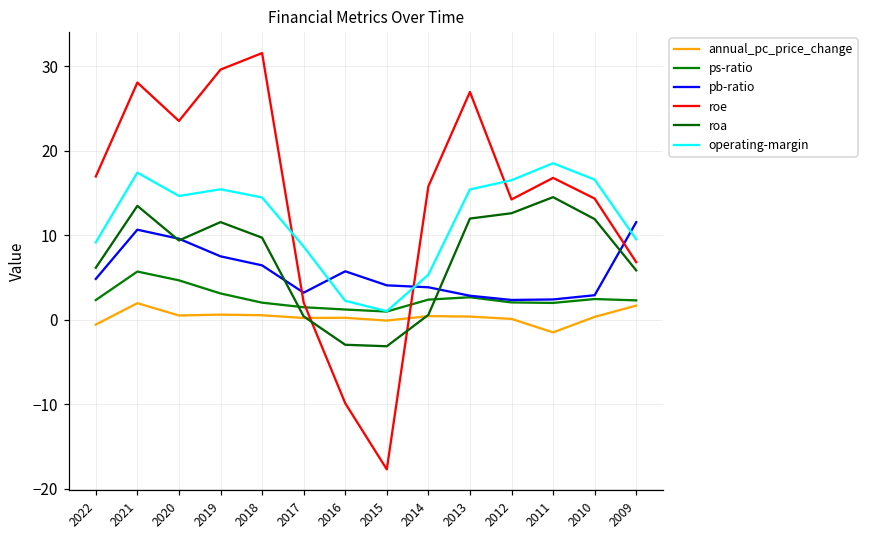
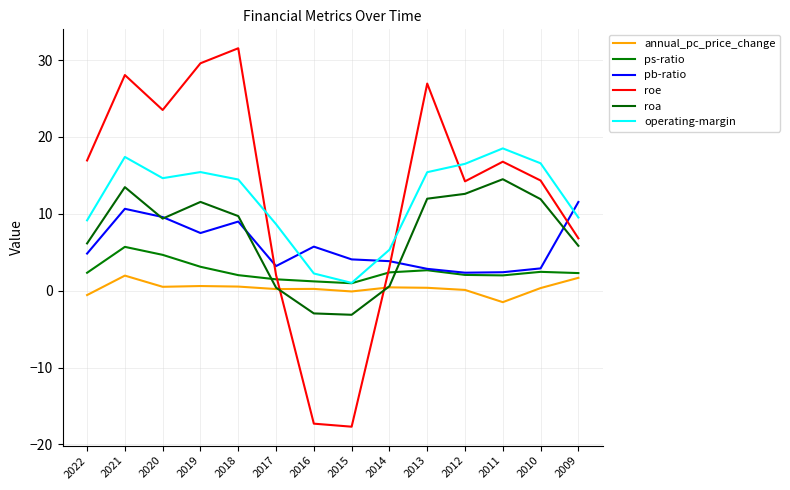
pb-ratio, 2018: 6 -> 9
roe, 2016: -10 -> -17
roe, 2014: 16 -> 3
